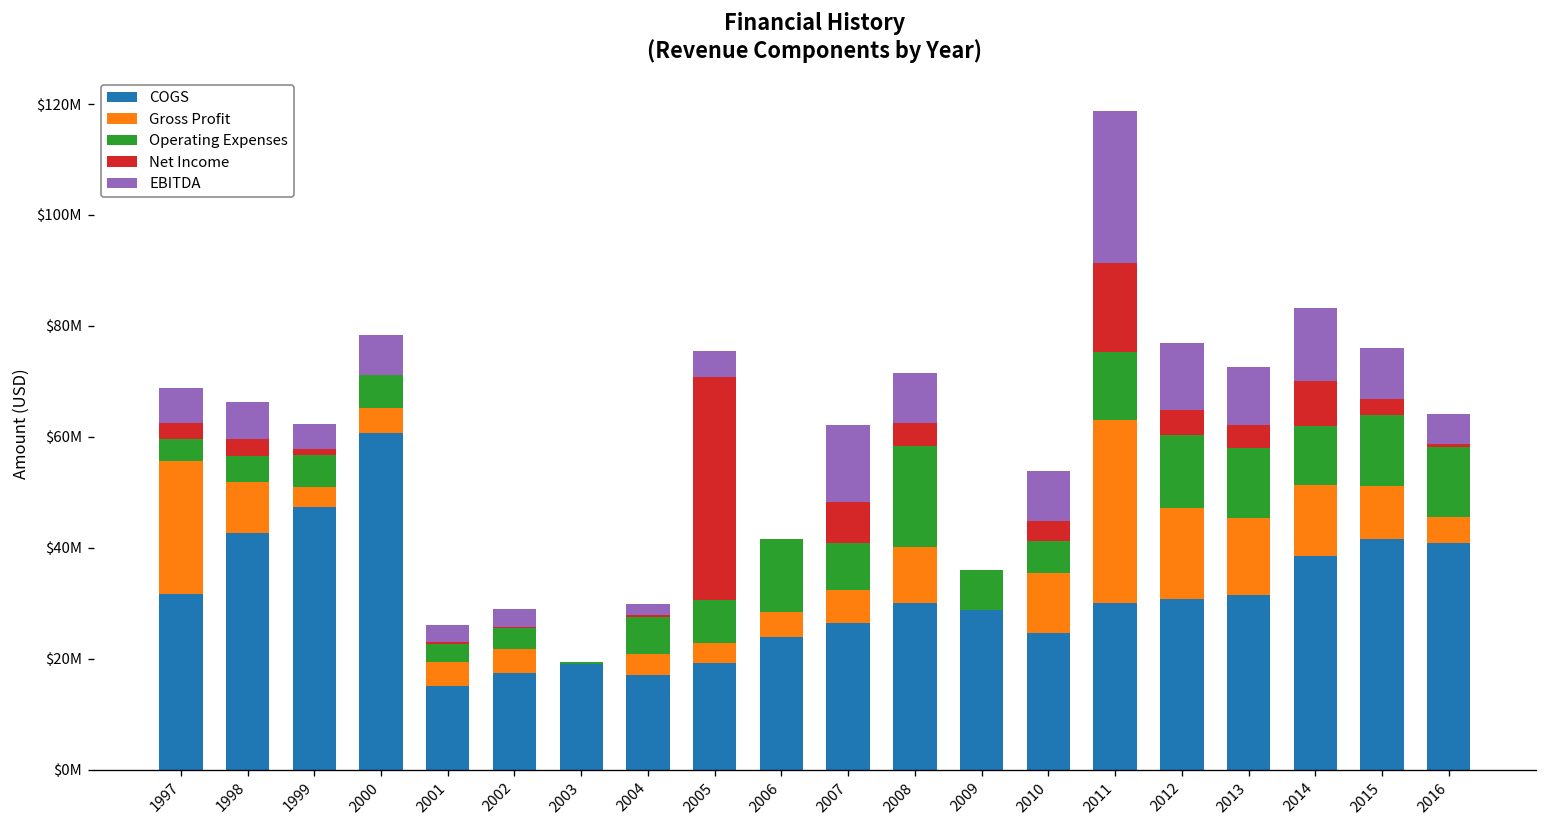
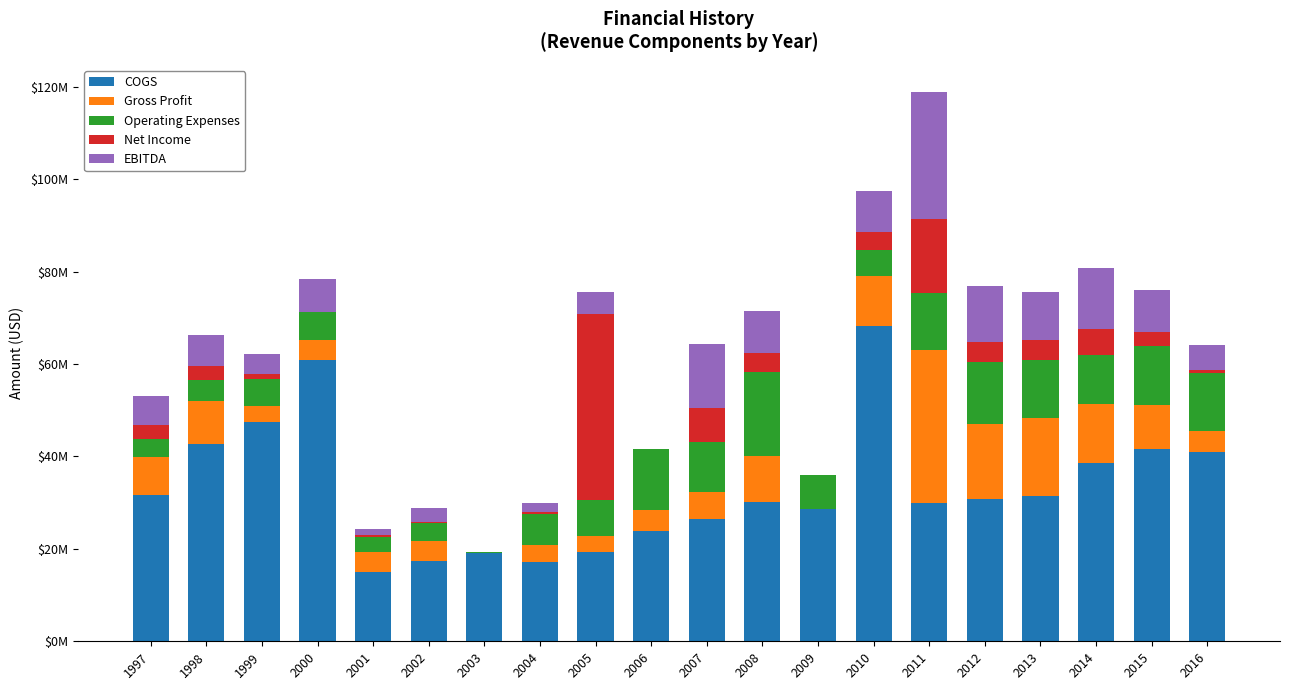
Gross Profit, 1997: $24000000 -> $8000000
EBITDA, 2001: $3000000 -> $1000000
Operating Expenses, 2007: $9000000 -> $11000000
COGS, 2010: $25000000 -> $68000000
Gross Profit, 2013: $14000000 -> $17000000
Net Income, 2014: $8000000 -> $6000000
